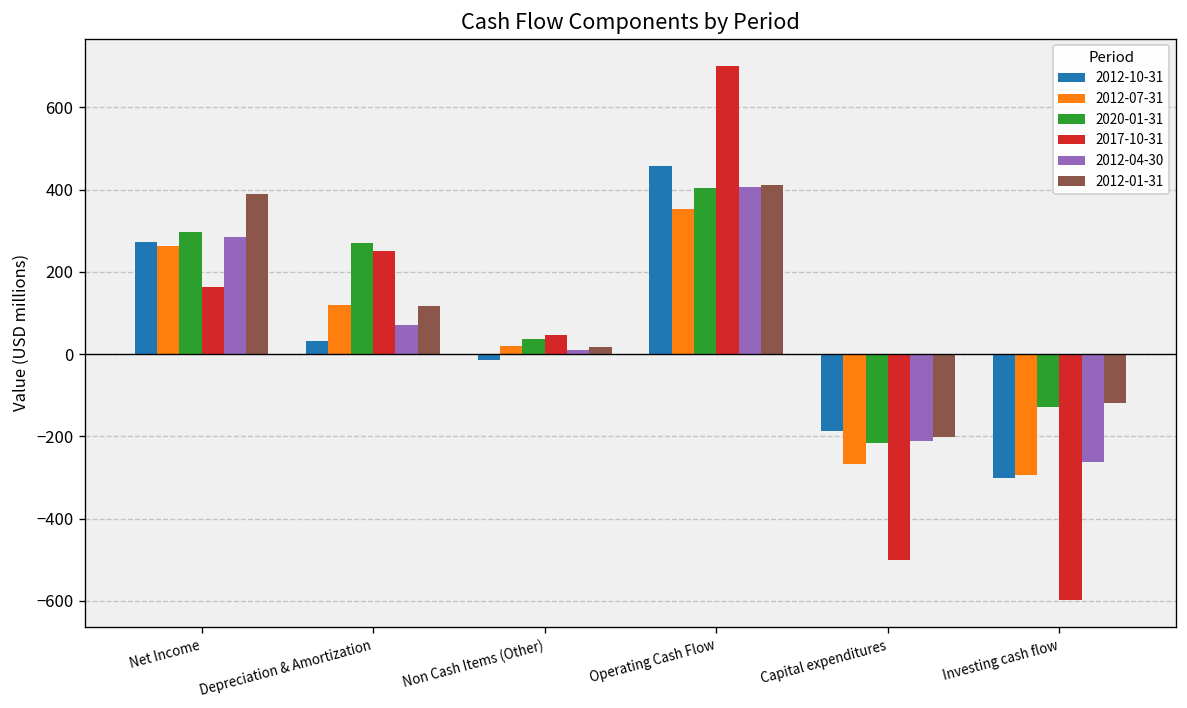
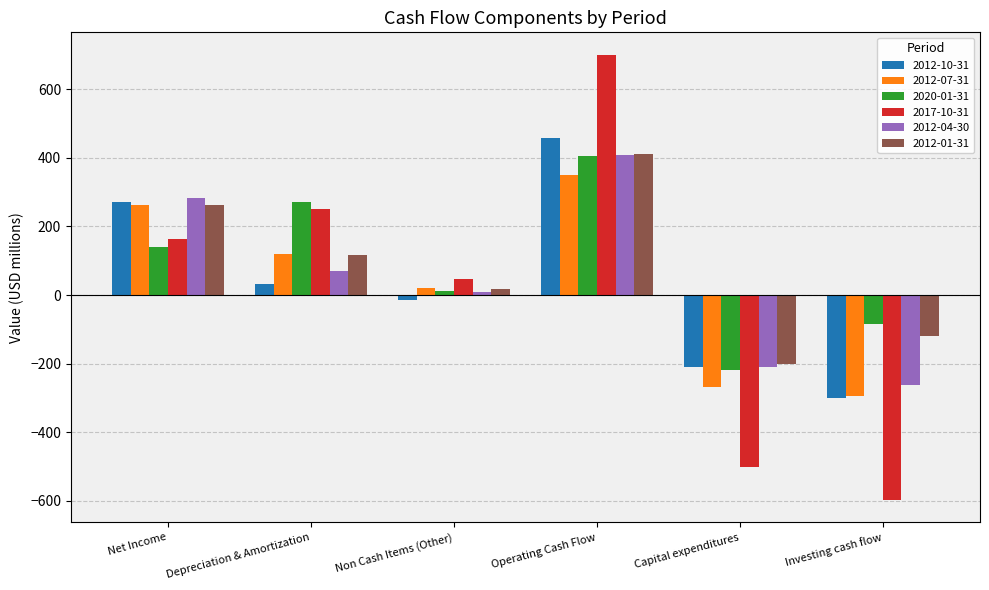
2020-01-31, Net Income: 300 -> 140
2012-01-31, Net Income: 390 -> 260
2020-01-31, Non Cash Items (Other): 40 -> 10
2012-10-31, Capital expenditures: -190 -> -210
2020-01-31, Investing cash flow: -130 -> -80
